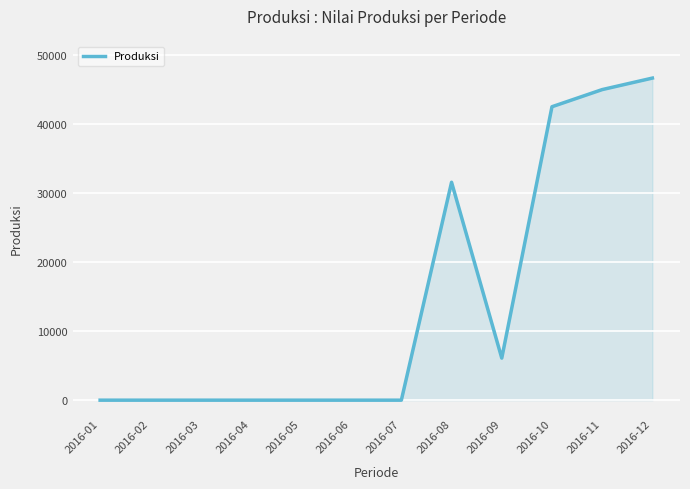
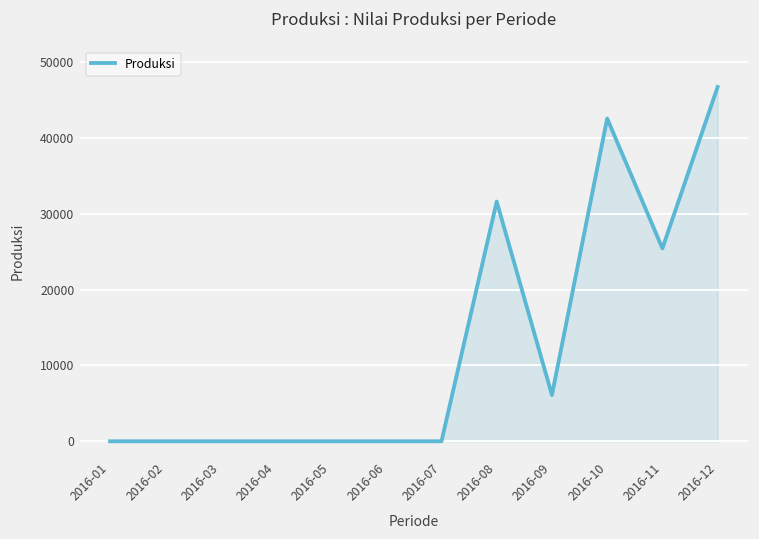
2016-11: 45000 -> 25000
